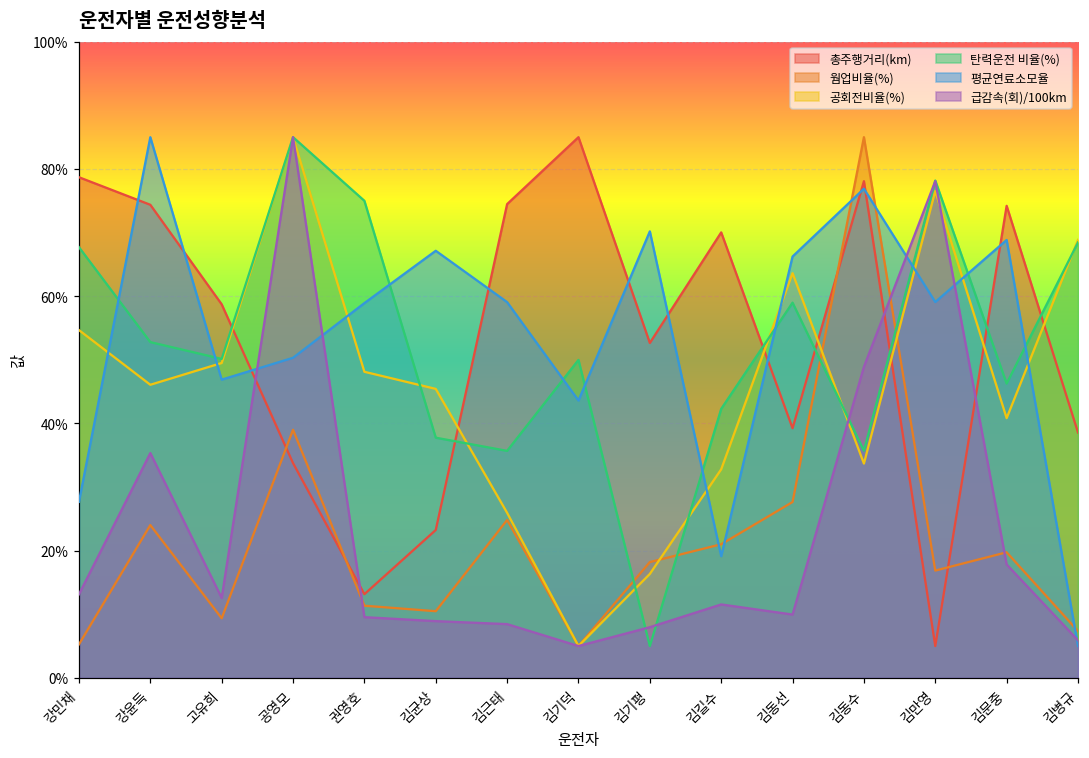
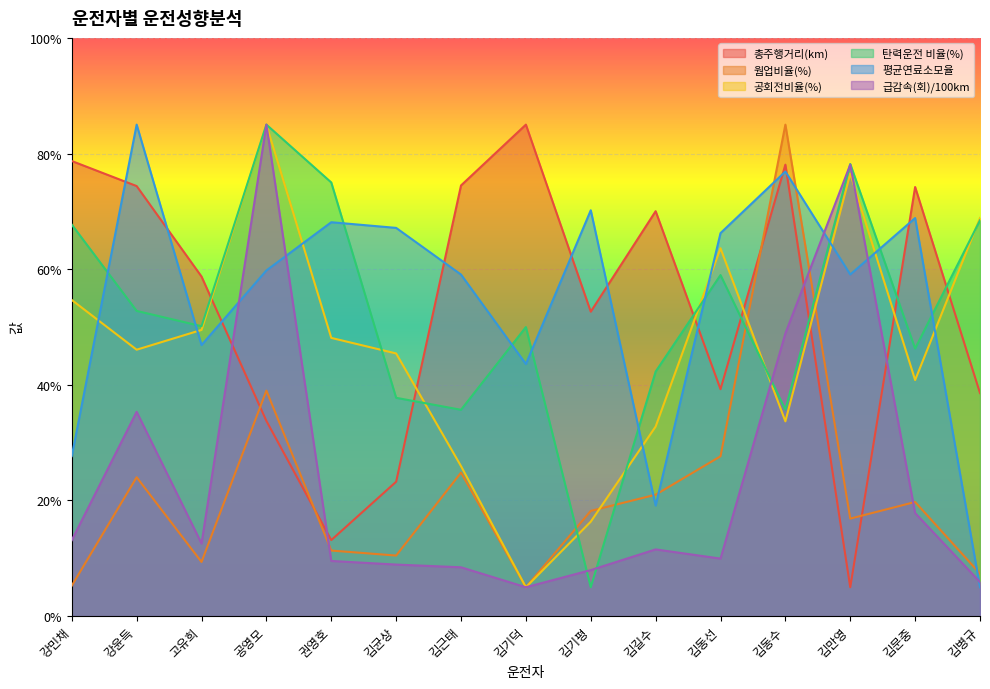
평균연료소모율, 공영모: 50% -> 60%
평균연료소모율, 권영호: 59% -> 68%
